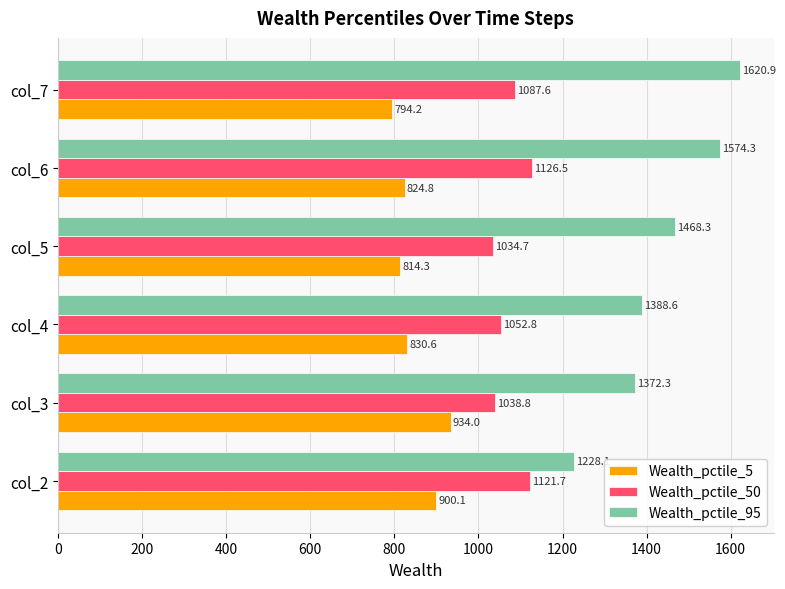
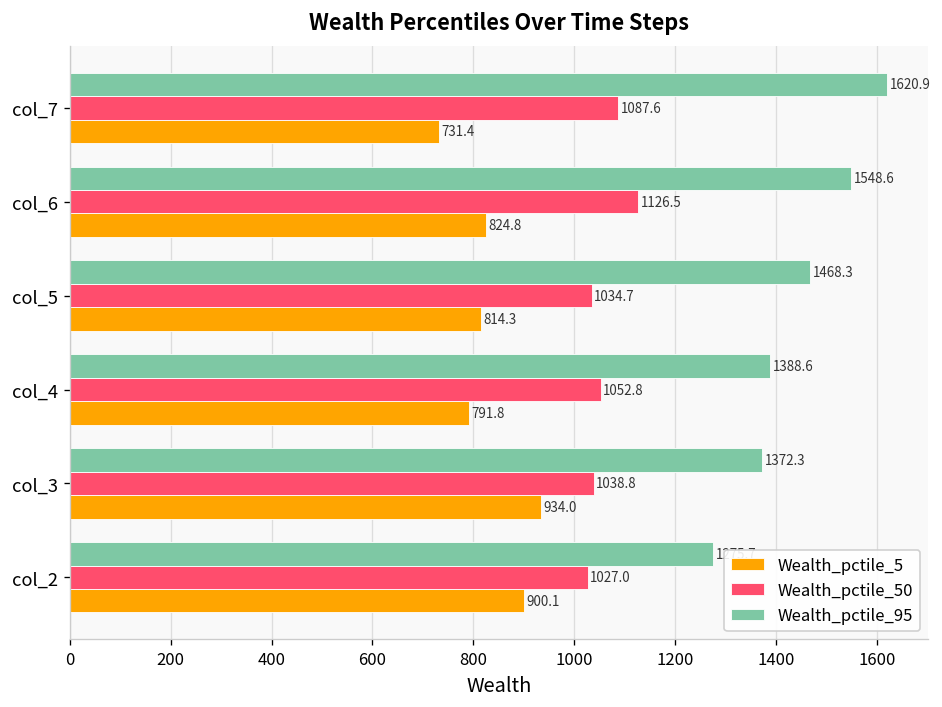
Wealth_pctile_5, col_7: 794.2 -> 731.4
Wealth_pctile_95, col_6: 1574.3 -> 1548.6
Wealth_pctile_5, col_4: 830.6 -> 791.8
Wealth_pctile_95, col_2: 1230 -> 1280
Wealth_pctile_50, col_2: 1121.7 -> 1027.0
